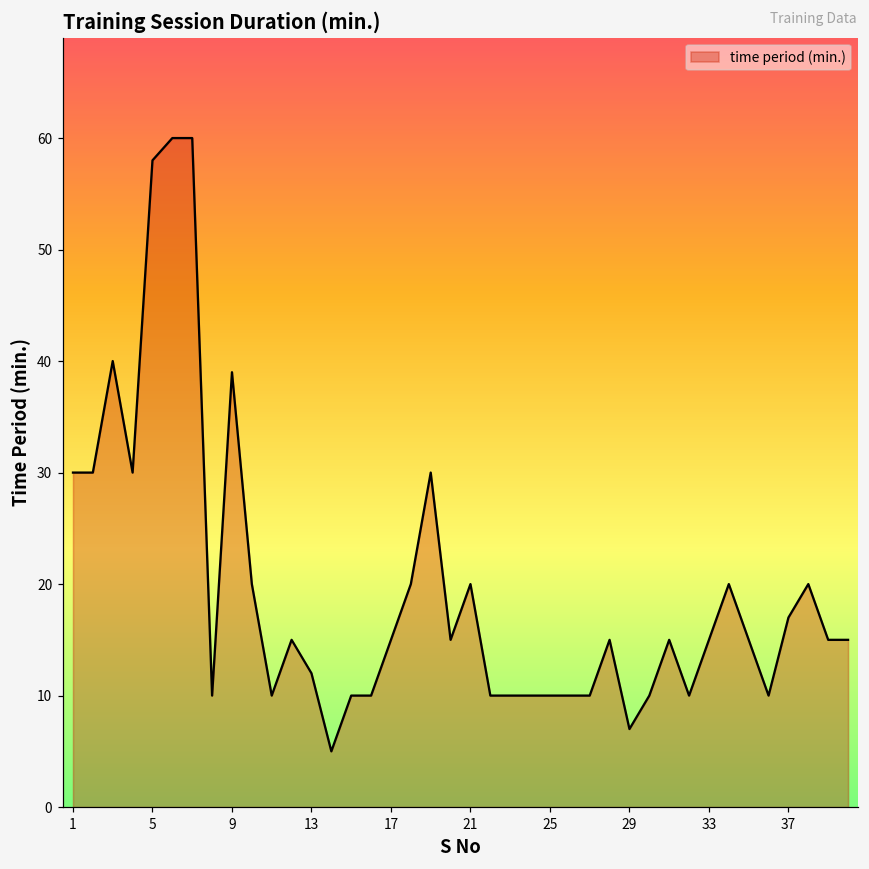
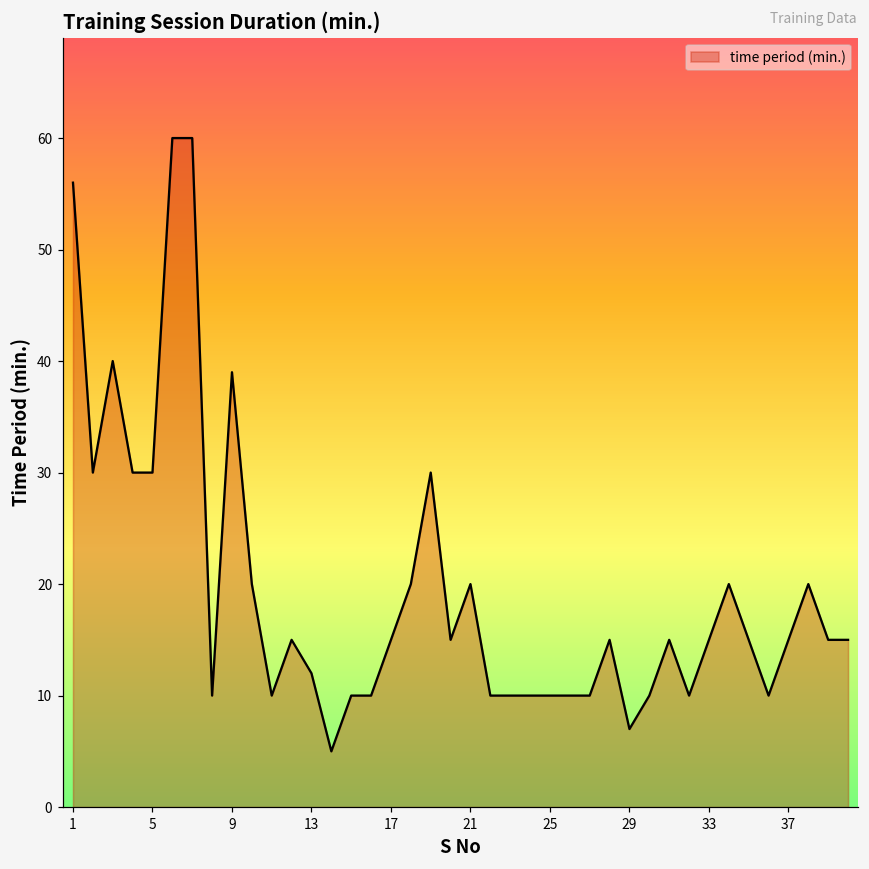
1: 30 -> 56
5: 58 -> 30
37: 17 -> 15
